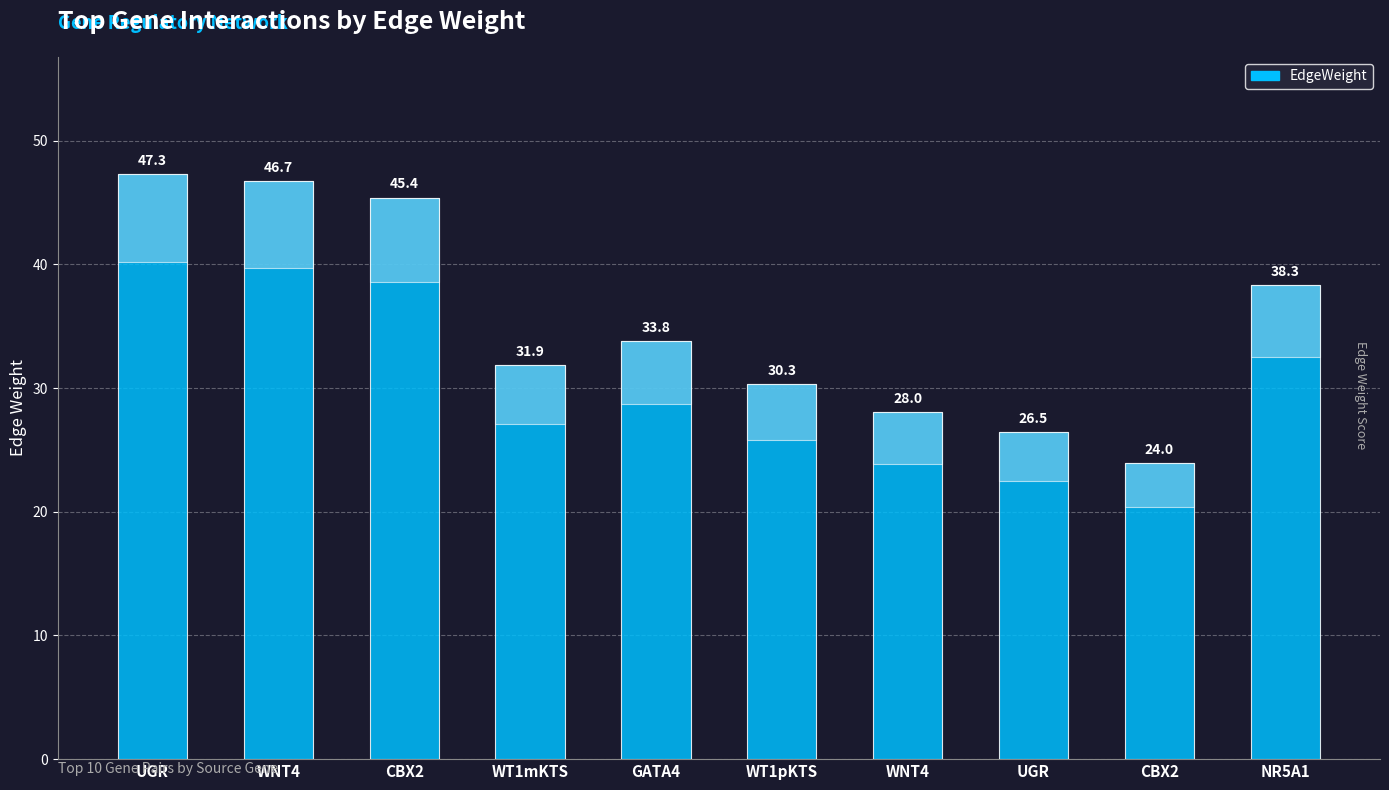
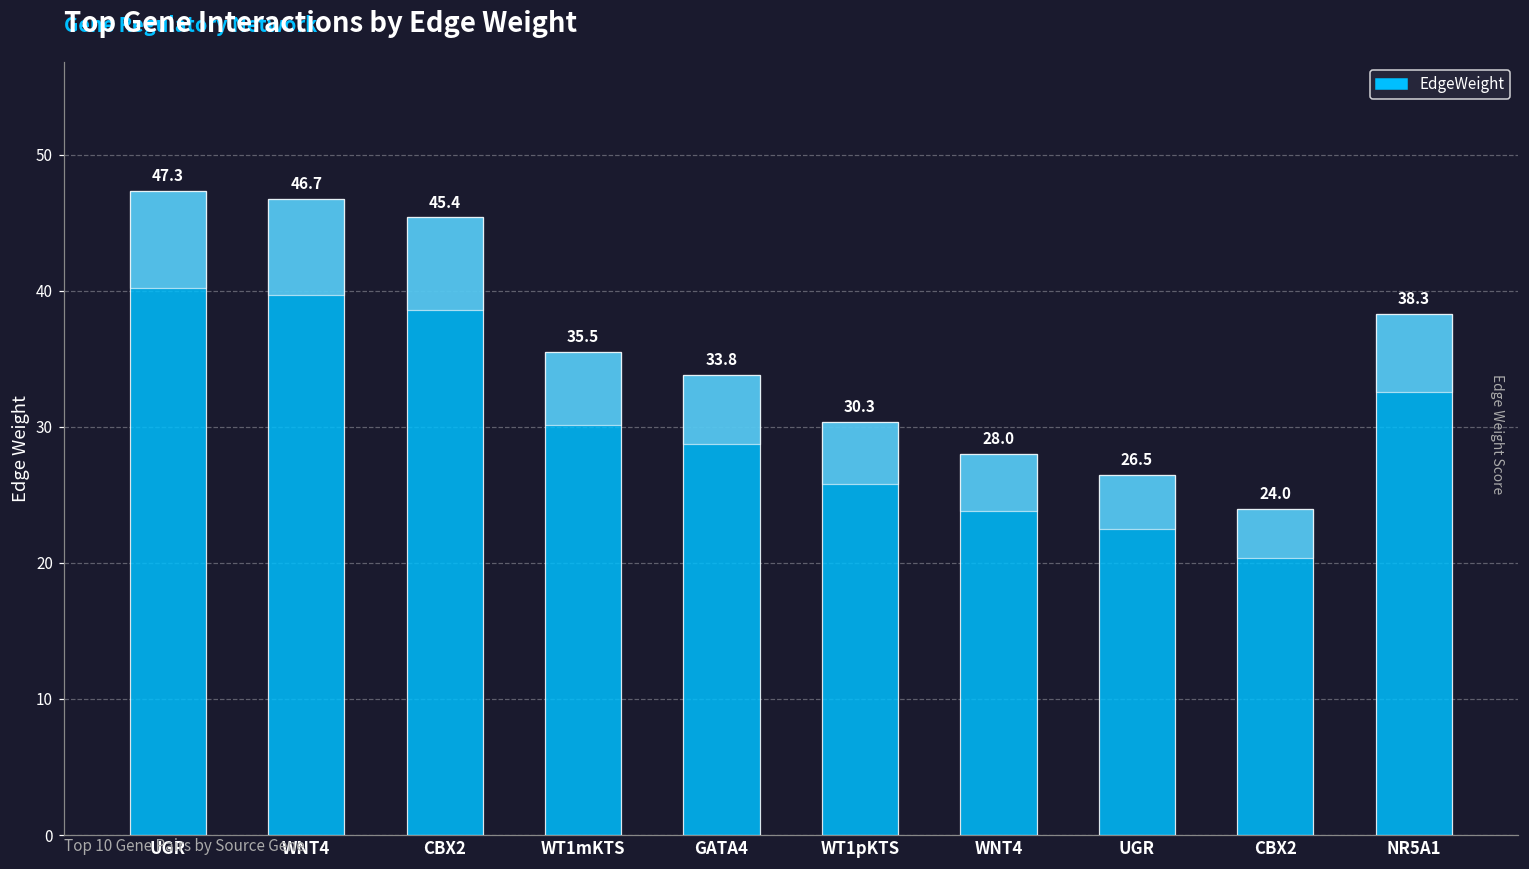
WT1mKTS: 31.9 -> 35.5
